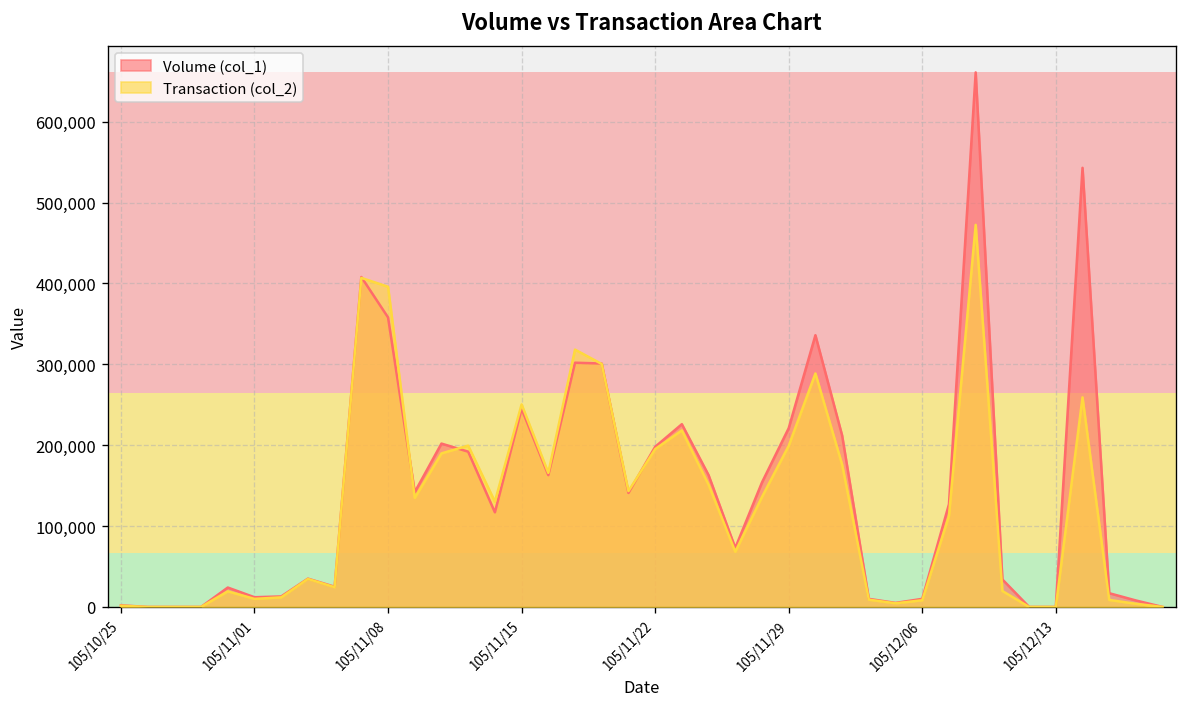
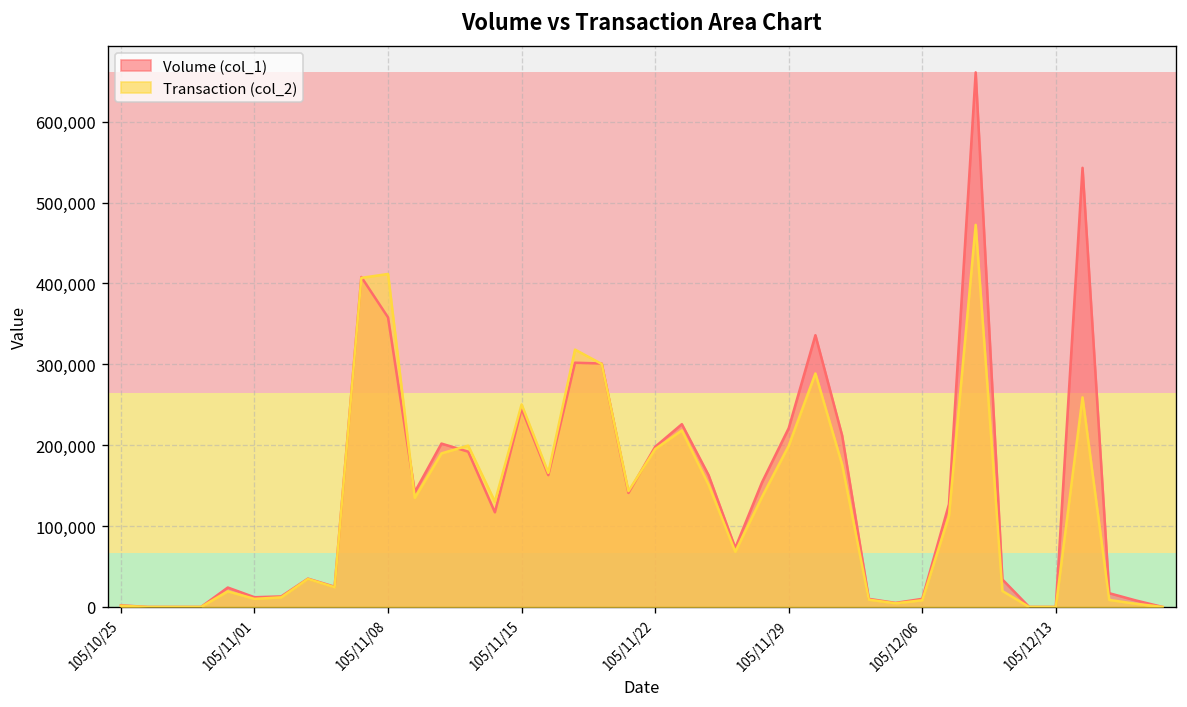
Transaction (col_2), 105/11/08: 400,000 -> 410,000
